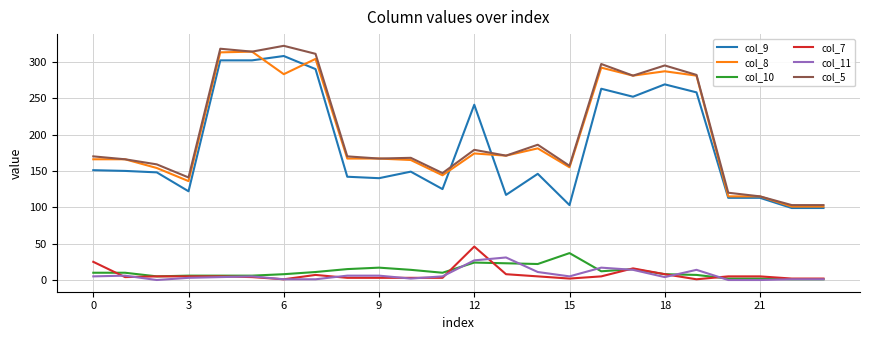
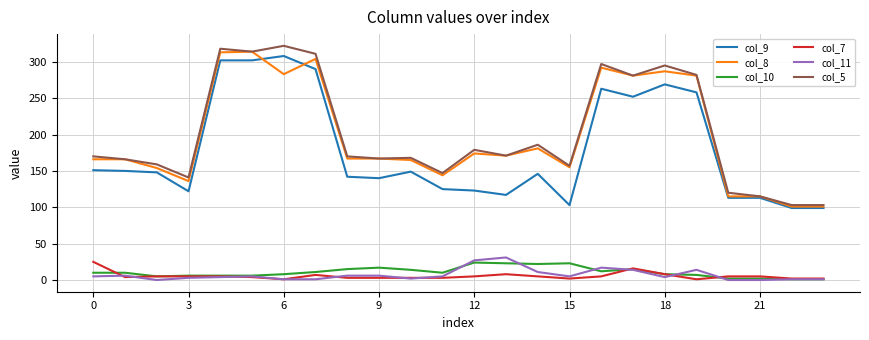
col_9, 12: 240 -> 120
col_7, 12: 50 -> 10
col_10, 15: 40 -> 20
